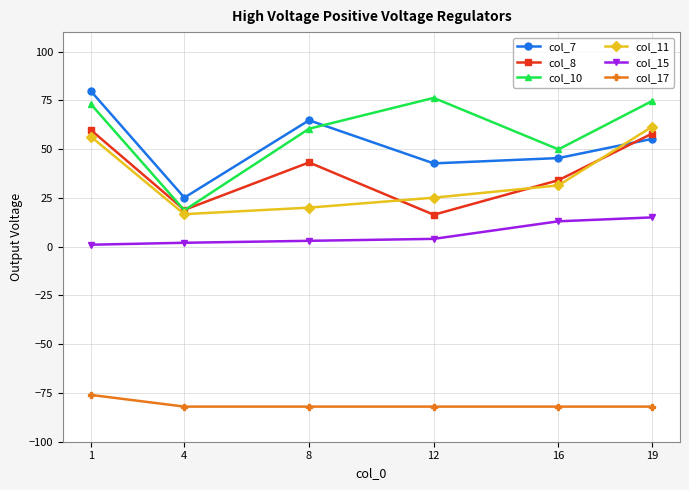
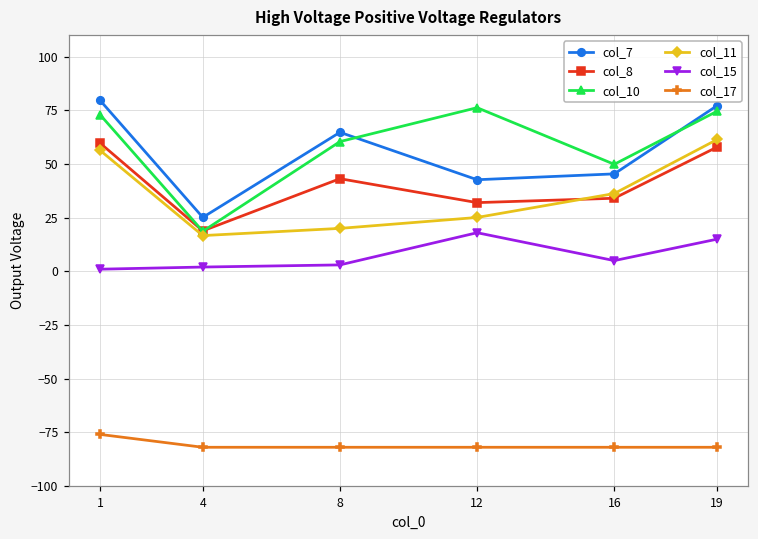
col_8, 12: 16 -> 32
col_15, 12: 4 -> 18
col_11, 16: 31 -> 36
col_15, 16: 13 -> 5
col_7, 19: 55 -> 77
